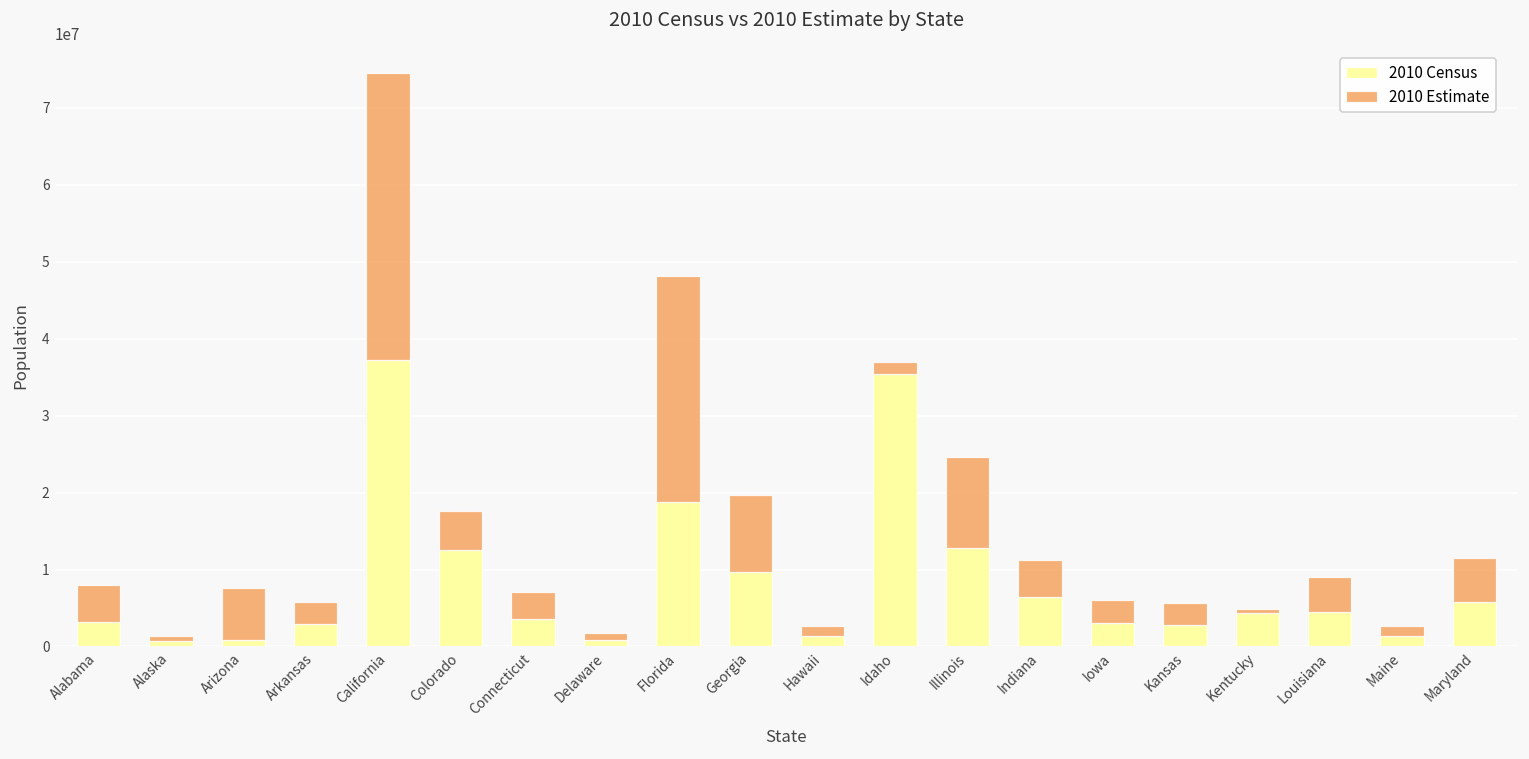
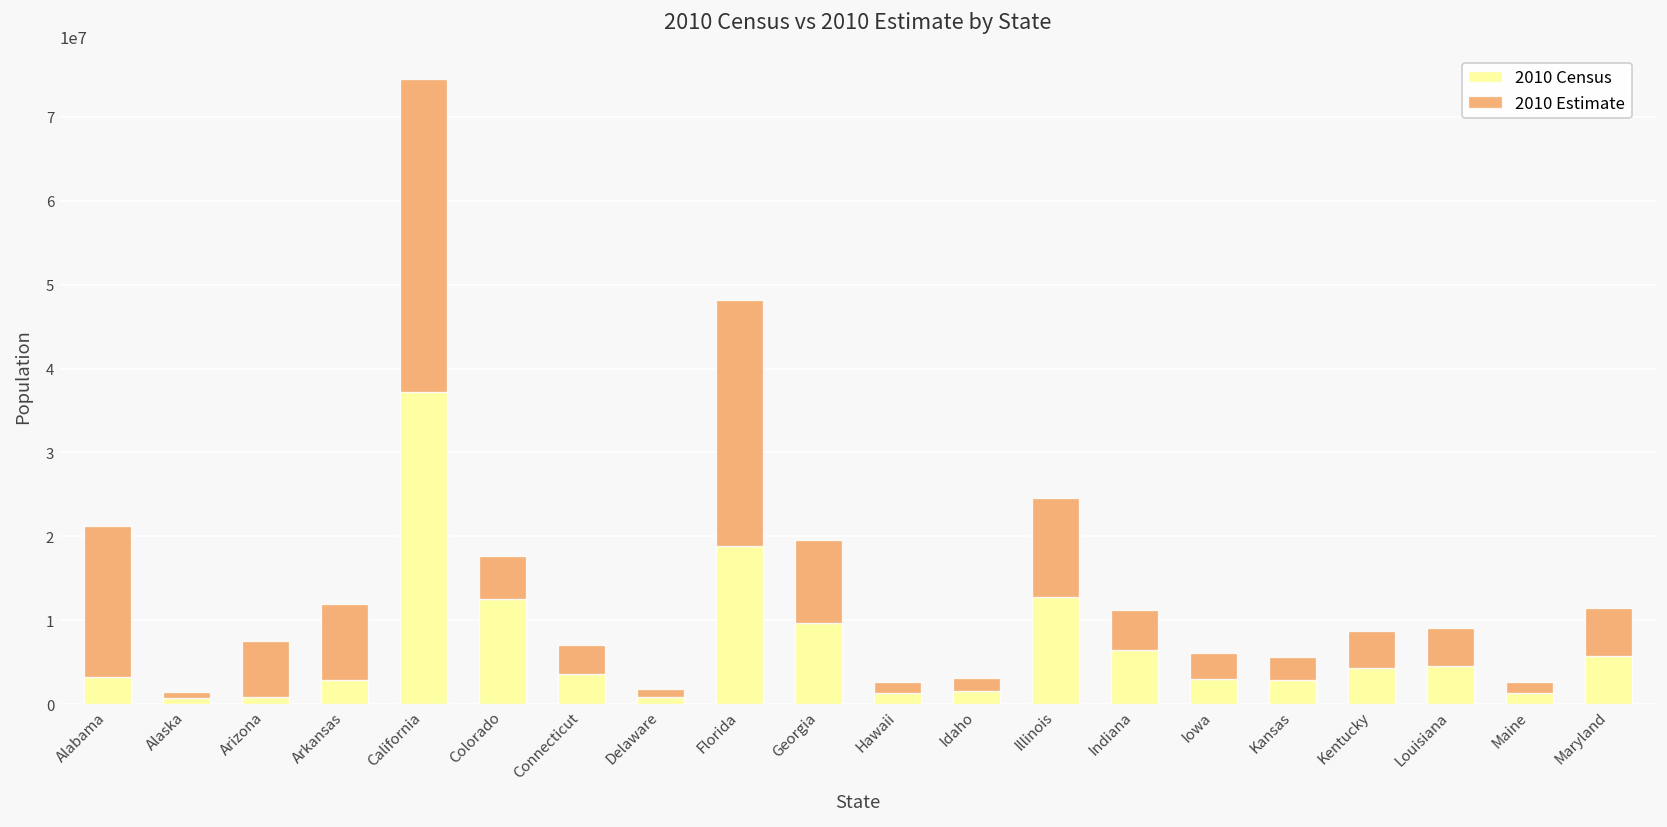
2010 Estimate, Alabama: 5000000 -> 18000000
2010 Estimate, Arkansas: 3000000 -> 9000000
2010 Census, Idaho: 35000000 -> 2000000
2010 Estimate, Kentucky: 1000000 -> 4000000
